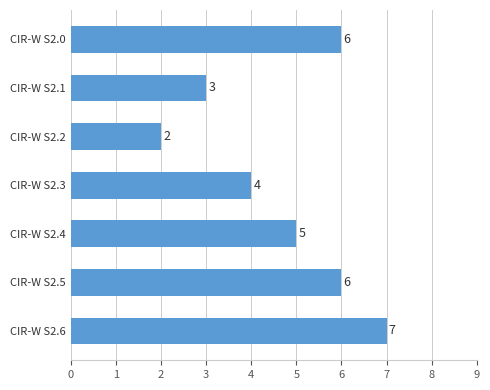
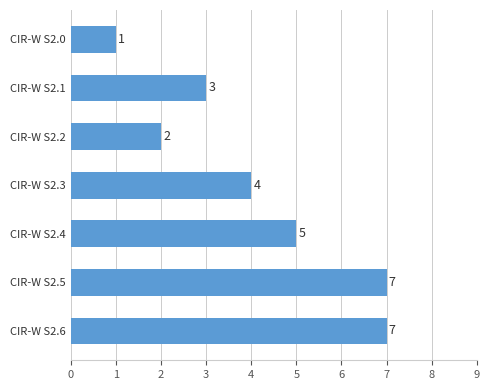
CIR-W S2.0: 6 -> 1
CIR-W S2.5: 6 -> 7
